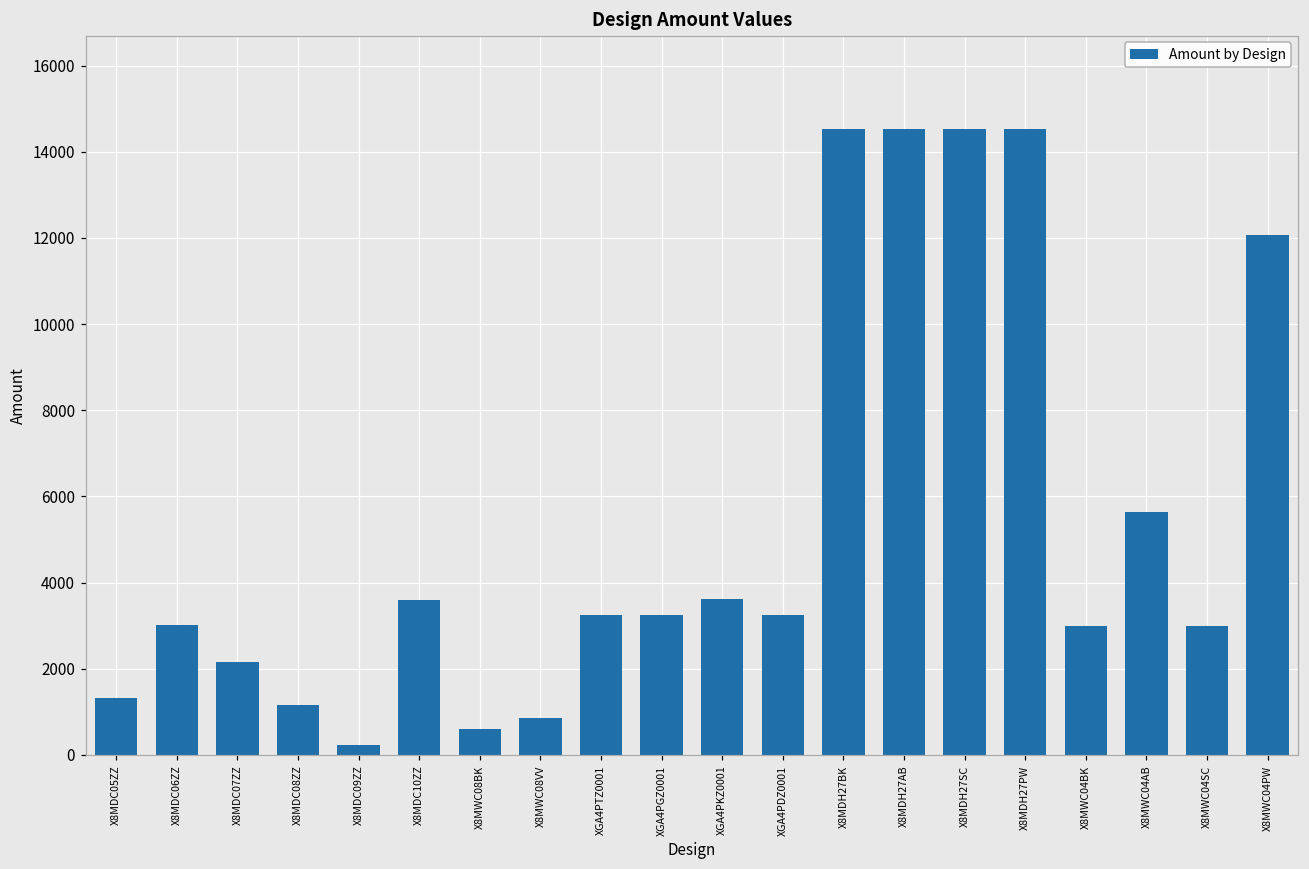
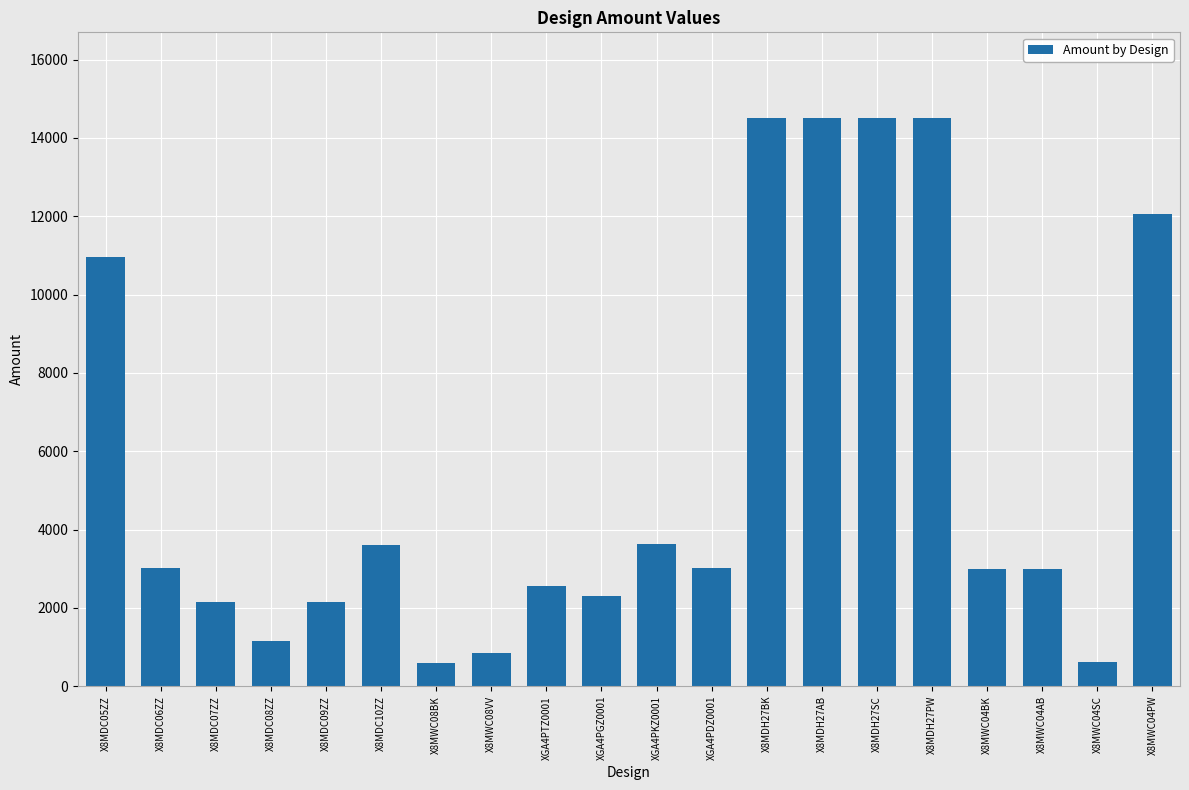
X8MDC05ZZ: 1300 -> 11000
X8MDC09ZZ: 200 -> 2100
XGA4PTZ0001: 3200 -> 2600
XGA4PGZ0001: 3200 -> 2300
XGA4PDZ0001: 3200 -> 3000
X8MWC04AB: 5600 -> 3000
X8MWC04SC: 3000 -> 600
